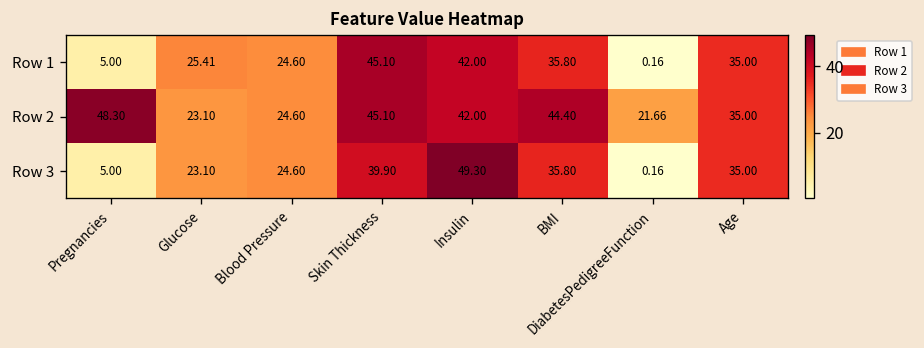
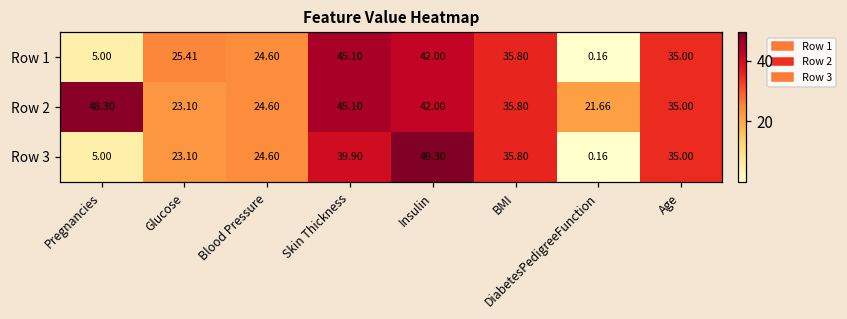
Row 2, BMI: 44.40 -> 35.80
